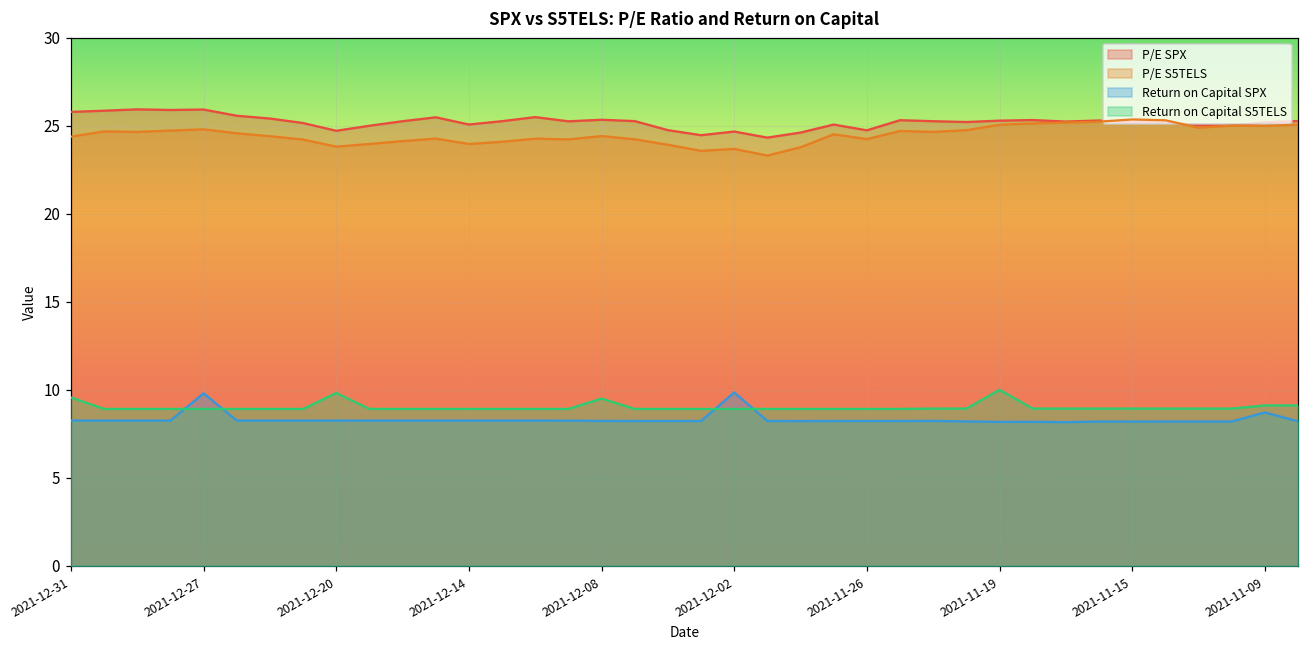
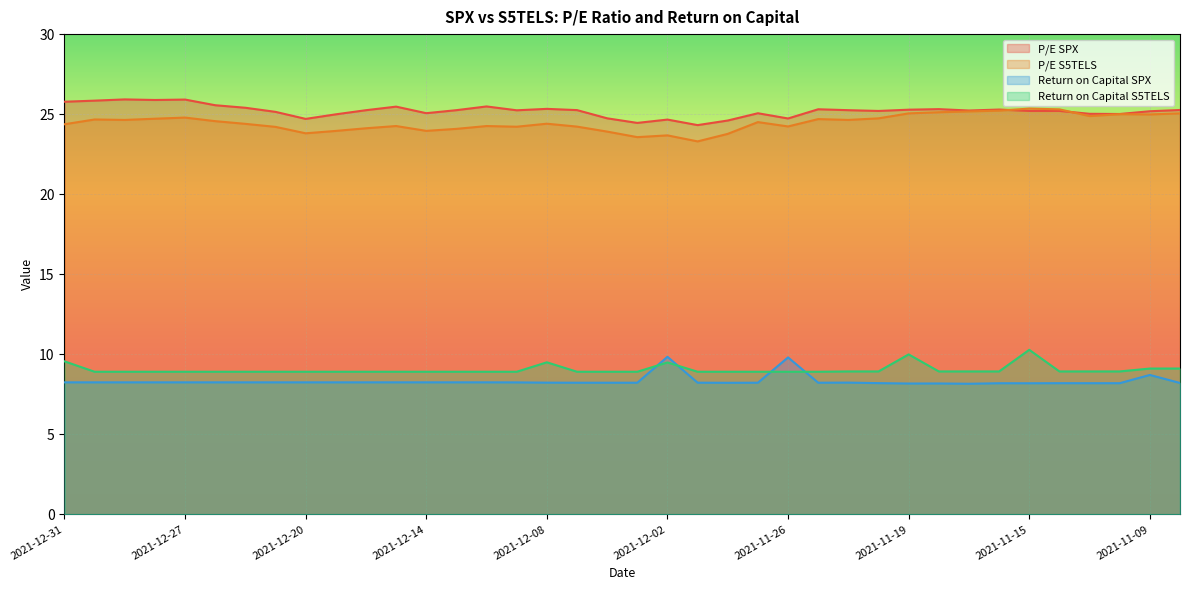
Return on Capital SPX, 2021-12-27: 9.8 -> 8.3
Return on Capital S5TELS, 2021-12-20: 9.8 -> 8.9
Return on Capital S5TELS, 2021-12-02: 8.9 -> 9.5
Return on Capital SPX, 2021-11-26: 8.2 -> 9.8
Return on Capital S5TELS, 2021-11-15: 8.9 -> 10.3
